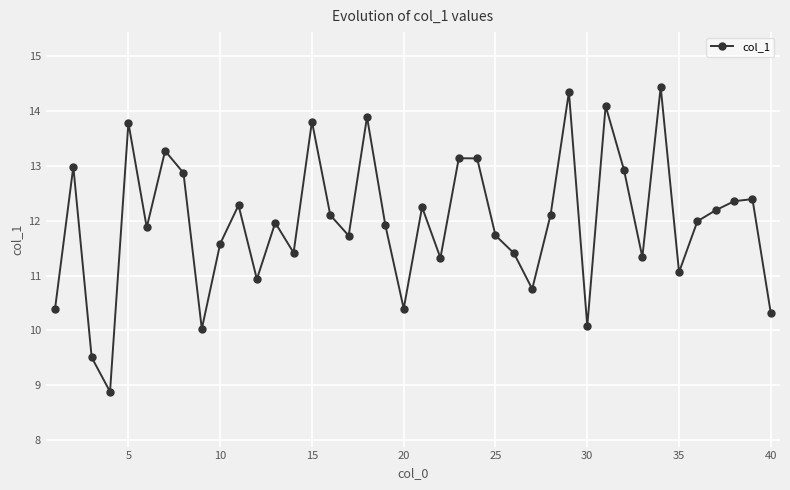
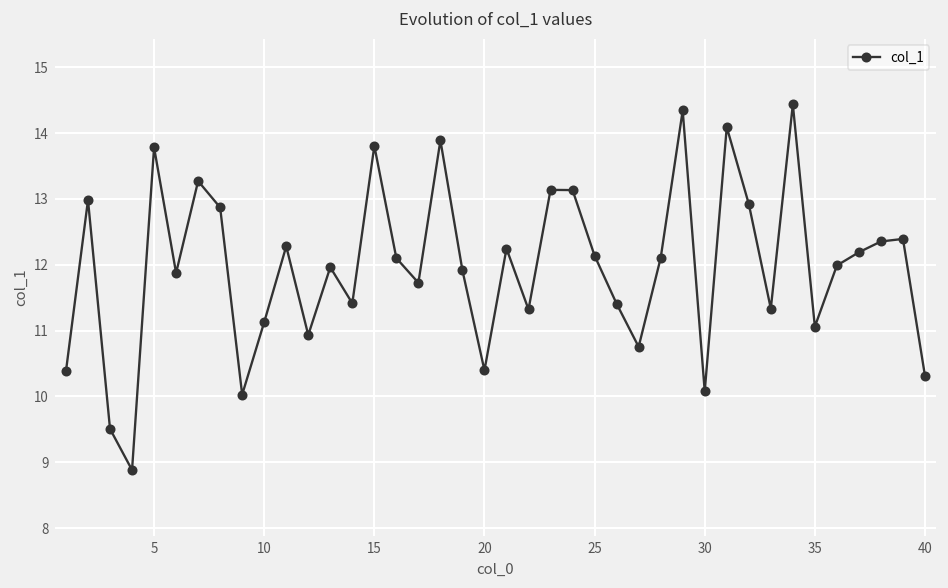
10: 11.6 -> 11.1
25: 11.7 -> 12.1
